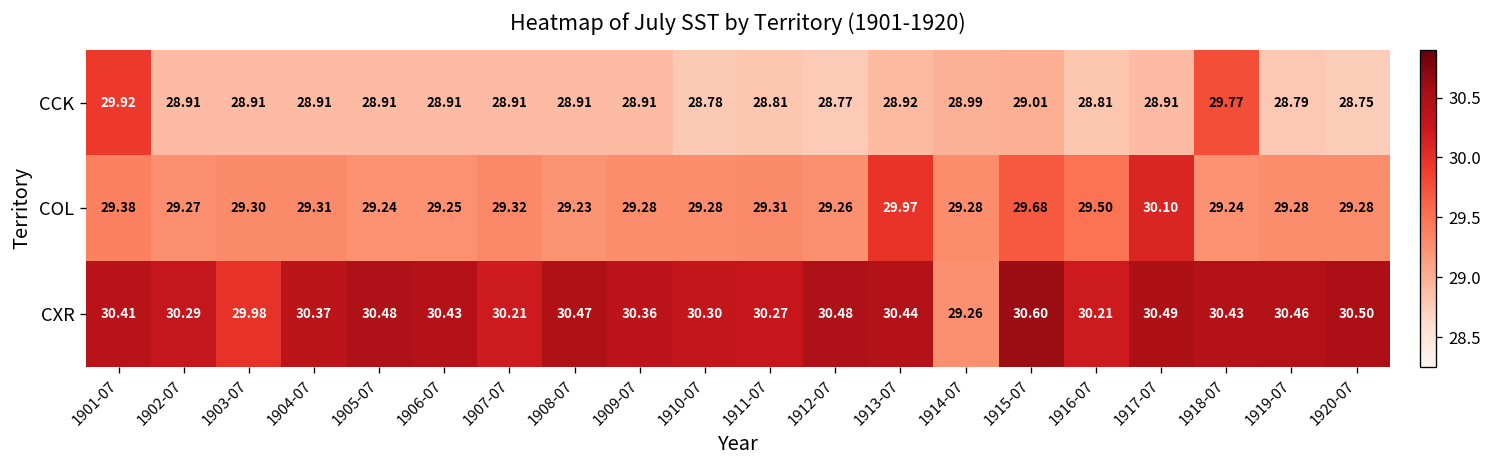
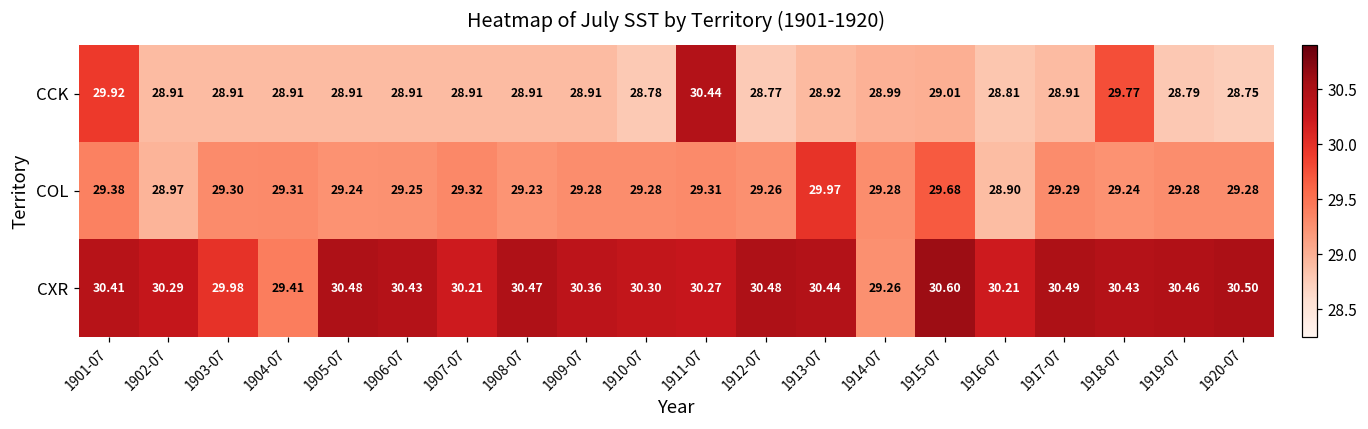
CCK, 1911-07: 28.81 -> 30.44
COL, 1902-07: 29.27 -> 28.97
COL, 1916-07: 29.50 -> 28.90
COL, 1917-07: 30.10 -> 29.29
CXR, 1904-07: 30.37 -> 29.41
